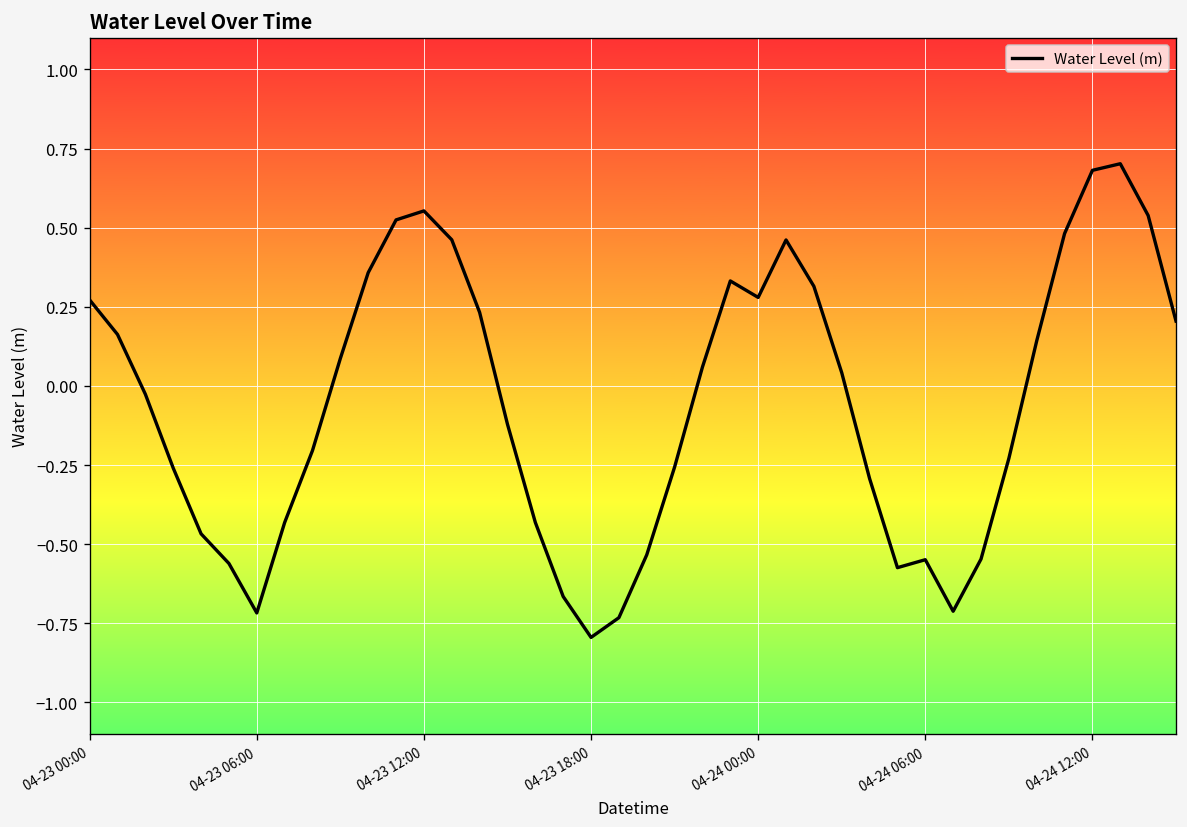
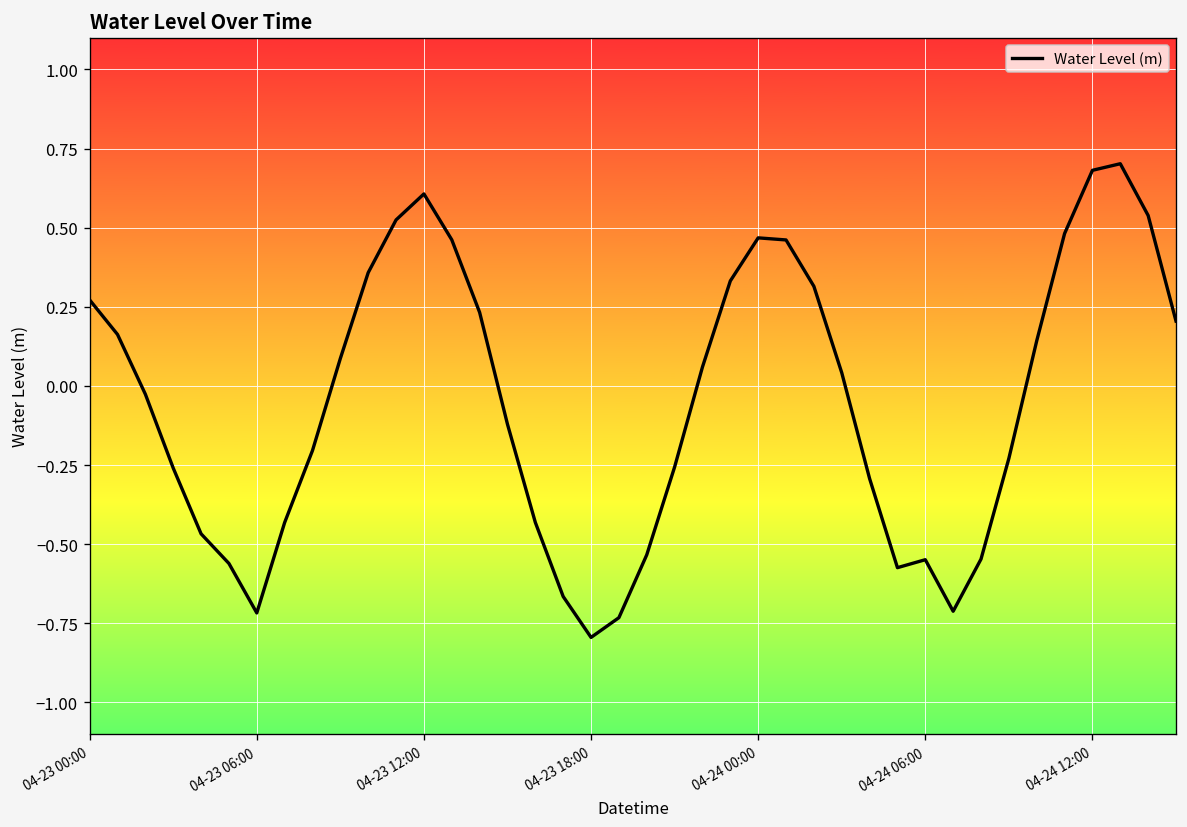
04-23 12:00: 0.55 -> 0.61
04-24 00:00: 0.28 -> 0.47
